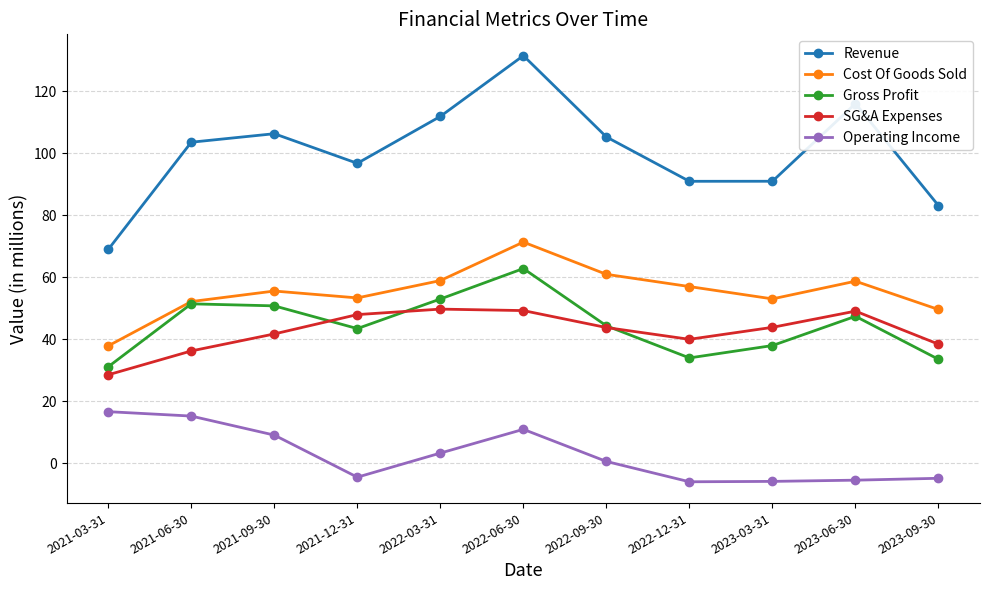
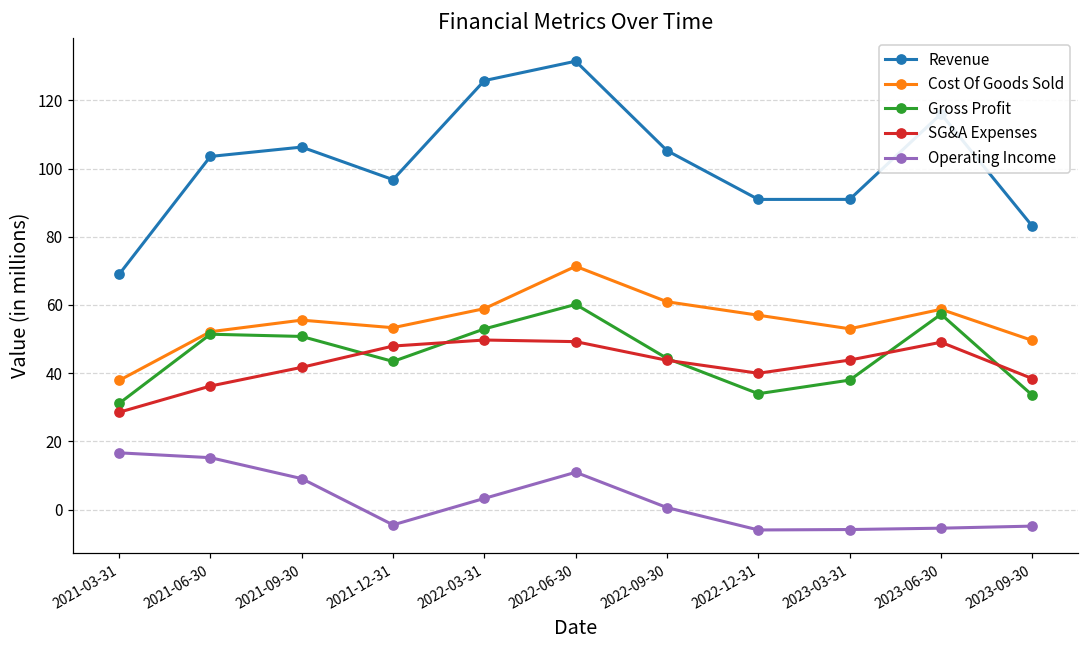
Revenue, 2022-03-31: 112 -> 126
Gross Profit, 2022-06-30: 63 -> 60
Gross Profit, 2023-06-30: 47 -> 57
